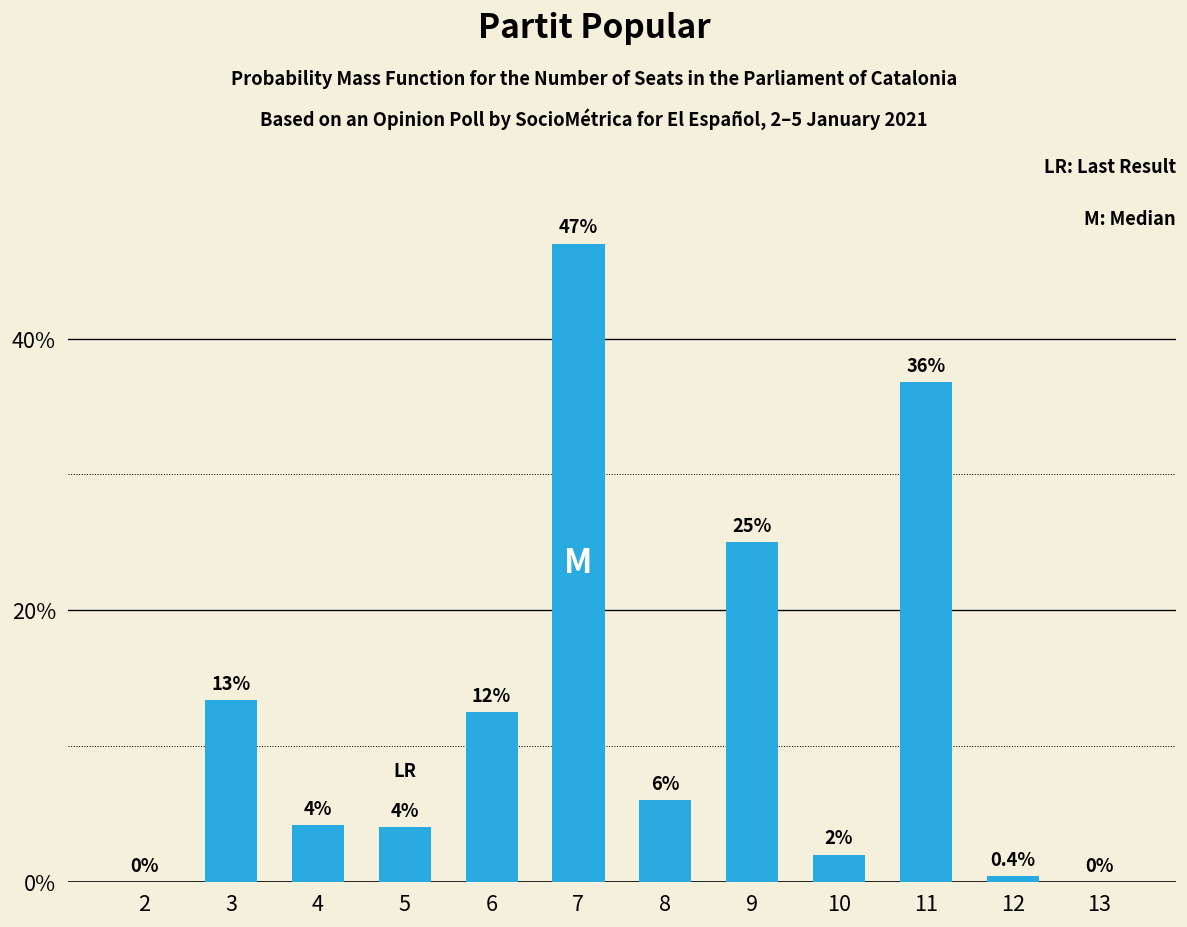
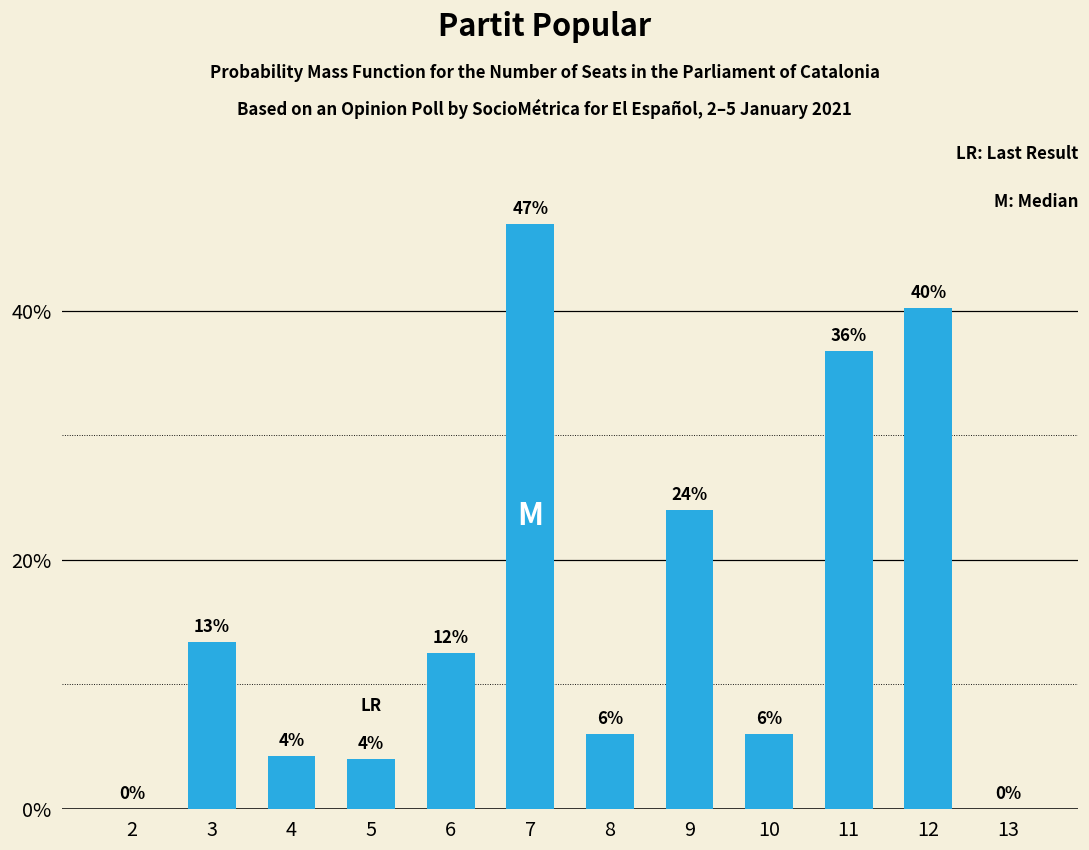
9: 25% -> 24%
10: 2% -> 6%
12: 0.4% -> 40%
